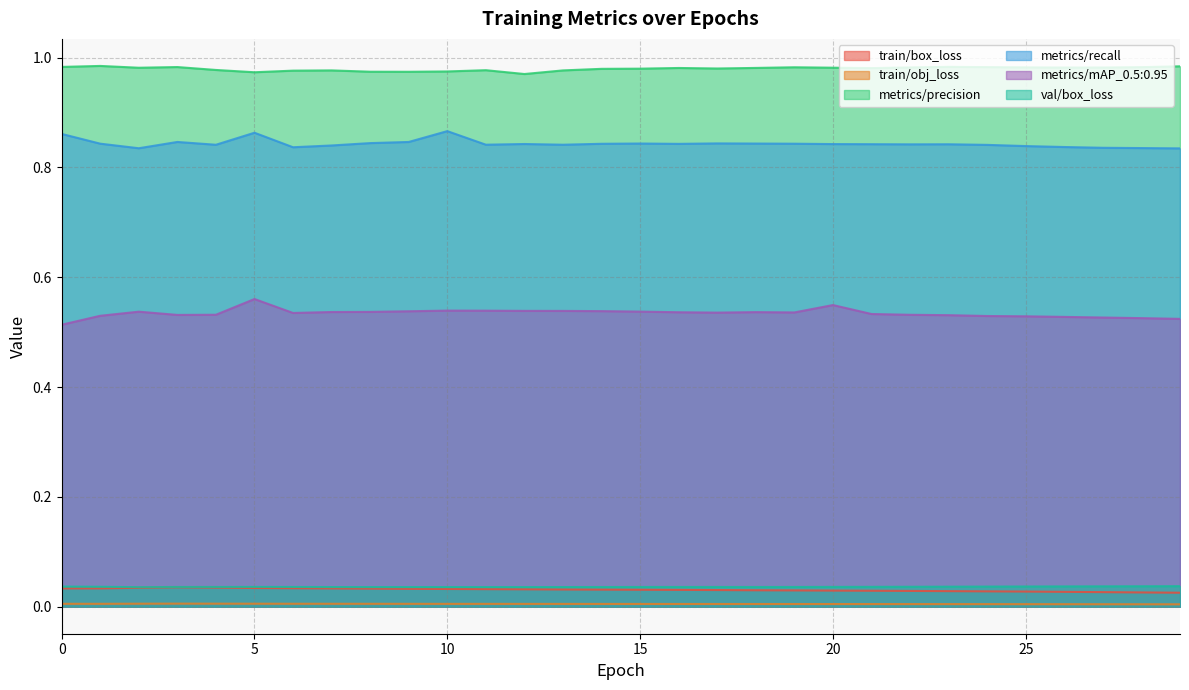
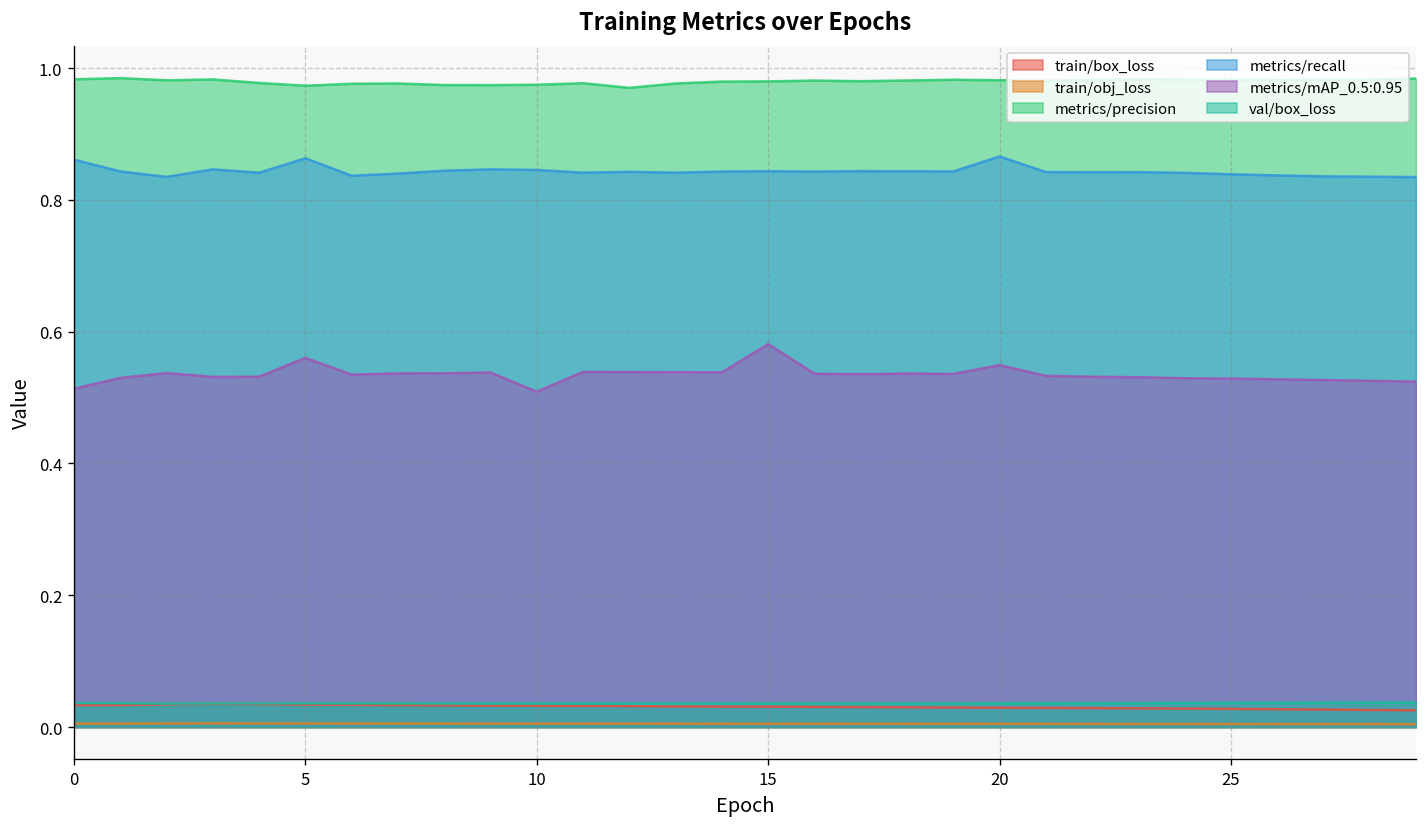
metrics/recall, 10: 0.87 -> 0.85
metrics/mAP_0.5:0.95, 10: 0.54 -> 0.51
metrics/mAP_0.5:0.95, 15: 0.54 -> 0.58
metrics/recall, 20: 0.84 -> 0.87
